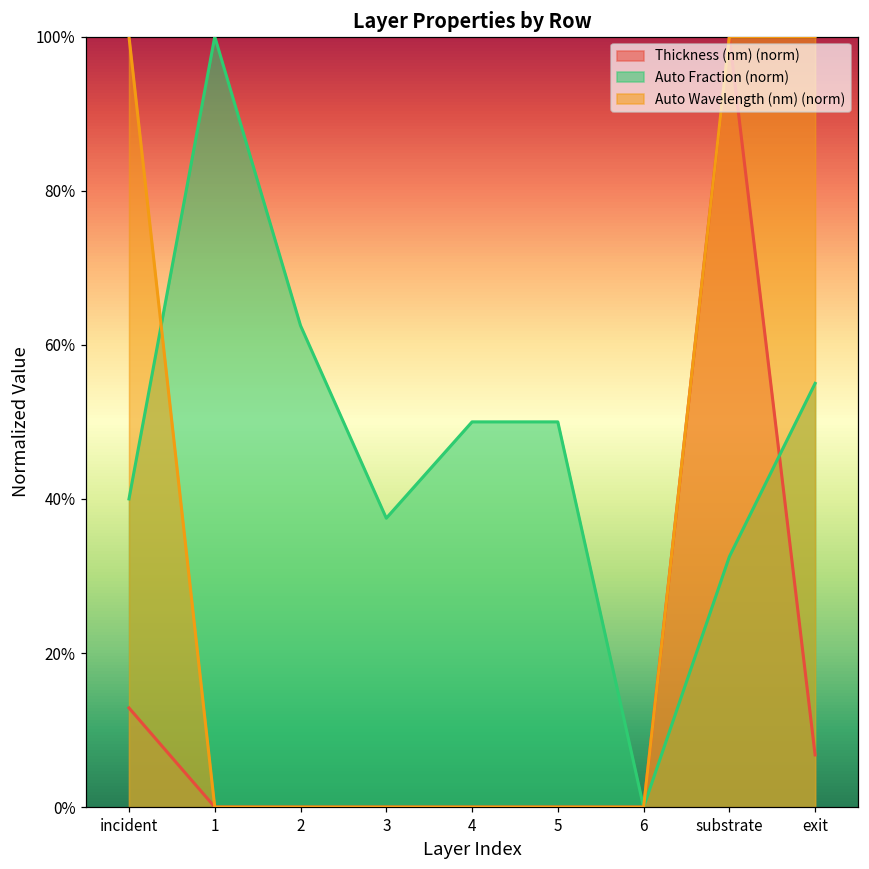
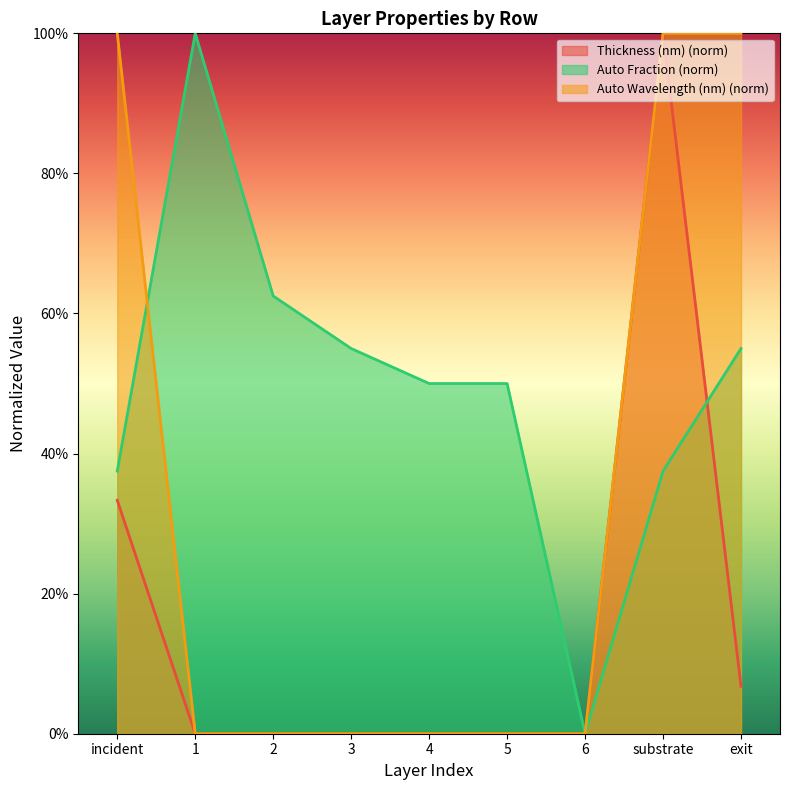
Thickness (nm) (norm), incident: 13% -> 33%
Auto Fraction (norm), incident: 40% -> 37%
Auto Fraction (norm), 3: 37% -> 55%
Auto Fraction (norm), substrate: 33% -> 37%
